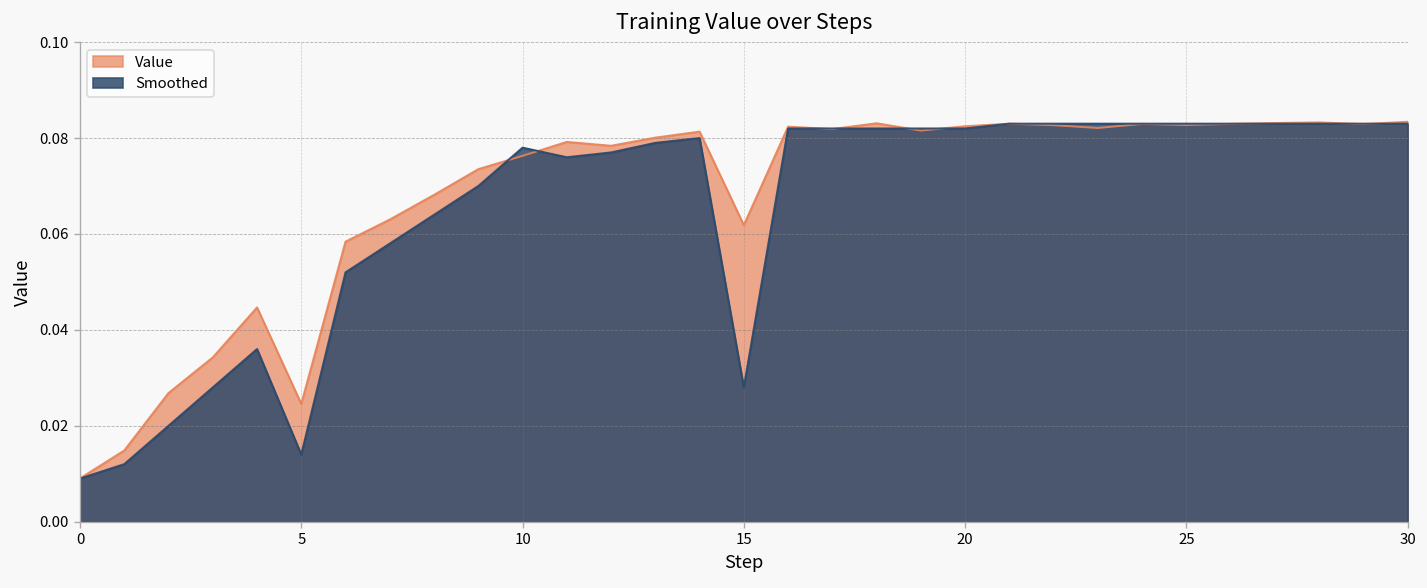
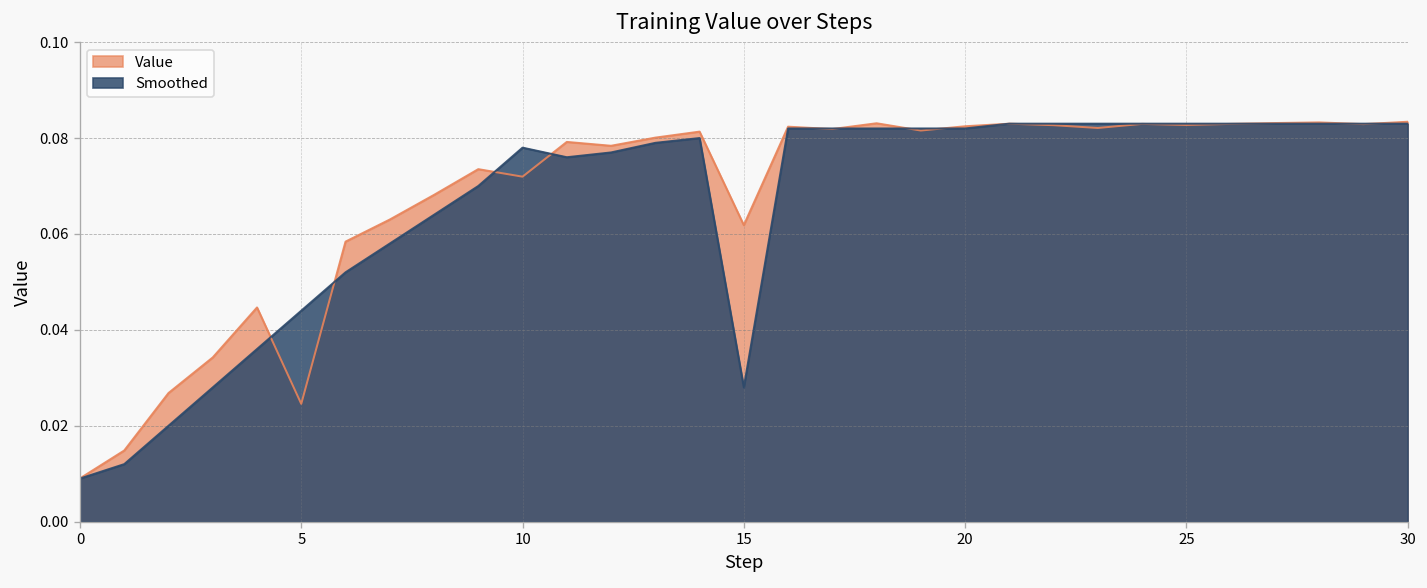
Smoothed, 5: 0.014 -> 0.044
Value, 10: 0.076 -> 0.072
